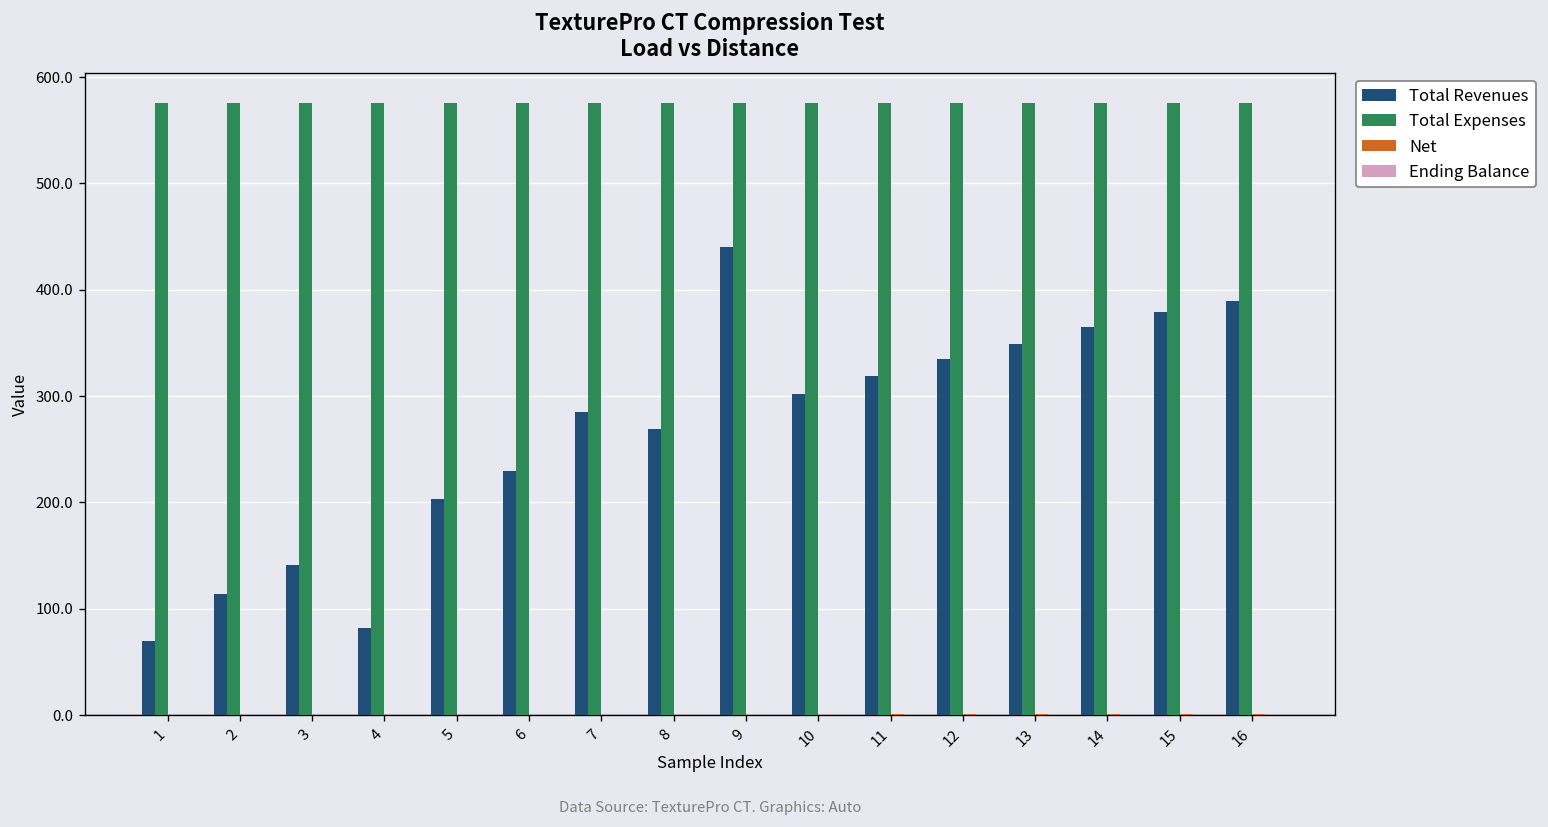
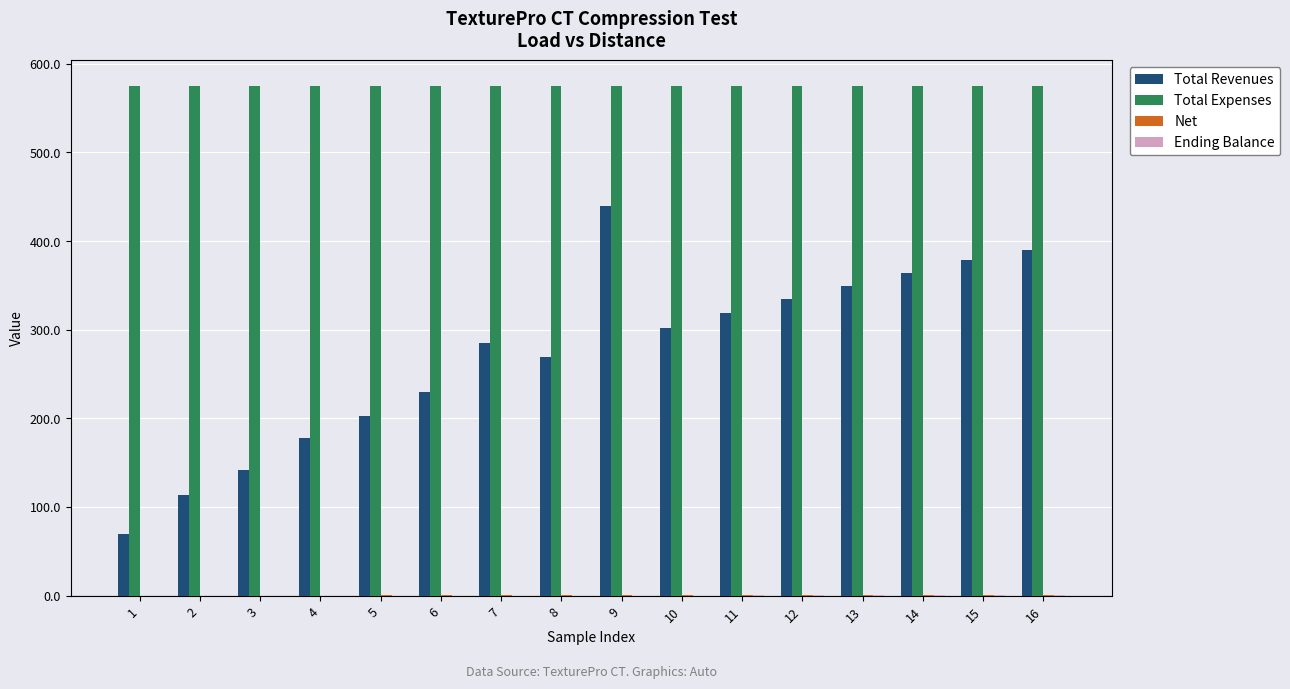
Total Revenues, 4: 80 -> 180
